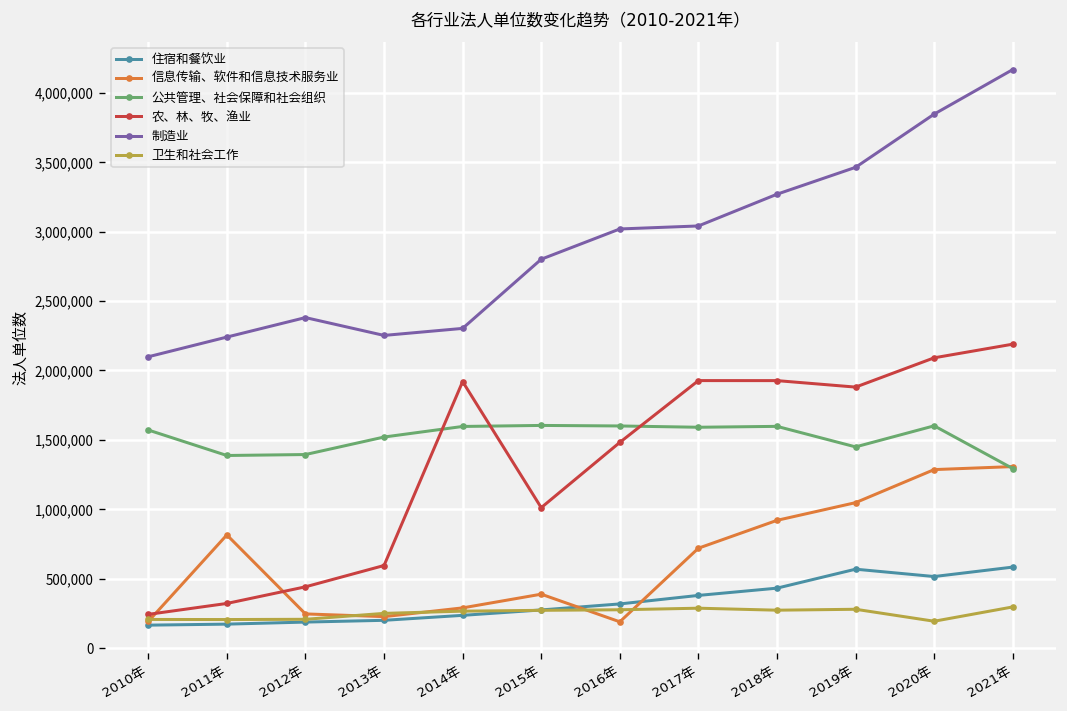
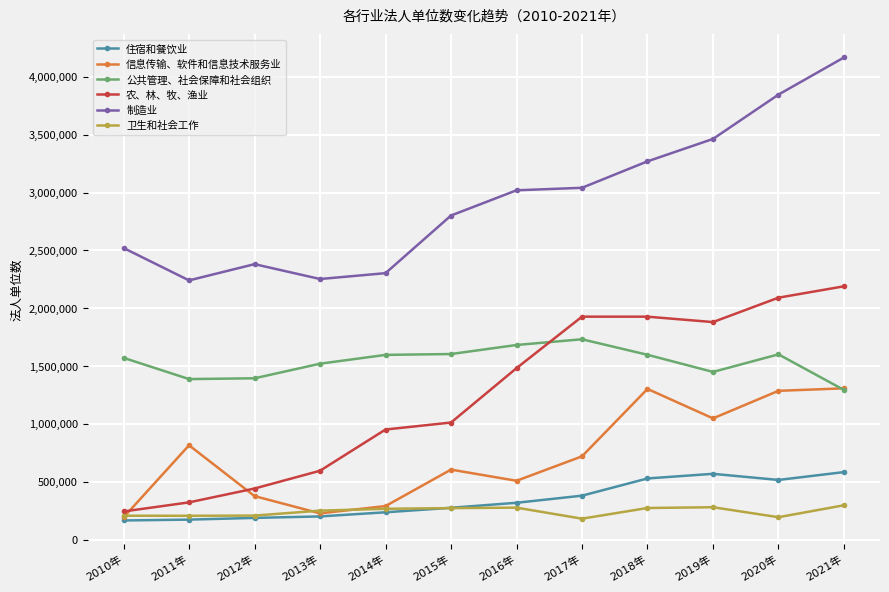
制造业, 2010年: 2,100,000 -> 2,520,000
信息传输、软件和信息技术服务业, 2012年: 250,000 -> 380,000
农、林、牧、渔业, 2014年: 1,920,000 -> 950,000
信息传输、软件和信息技术服务业, 2015年: 390,000 -> 600,000
信息传输、软件和信息技术服务业, 2016年: 190,000 -> 510,000
公共管理、社会保障和社会组织, 2016年: 1,600,000 -> 1,680,000
公共管理、社会保障和社会组织, 2017年: 1,590,000 -> 1,730,000
卫生和社会工作, 2017年: 290,000 -> 180,000
住宿和餐饮业, 2018年: 430,000 -> 530,000
信息传输、软件和信息技术服务业, 2018年: 920,000 -> 1,300,000
